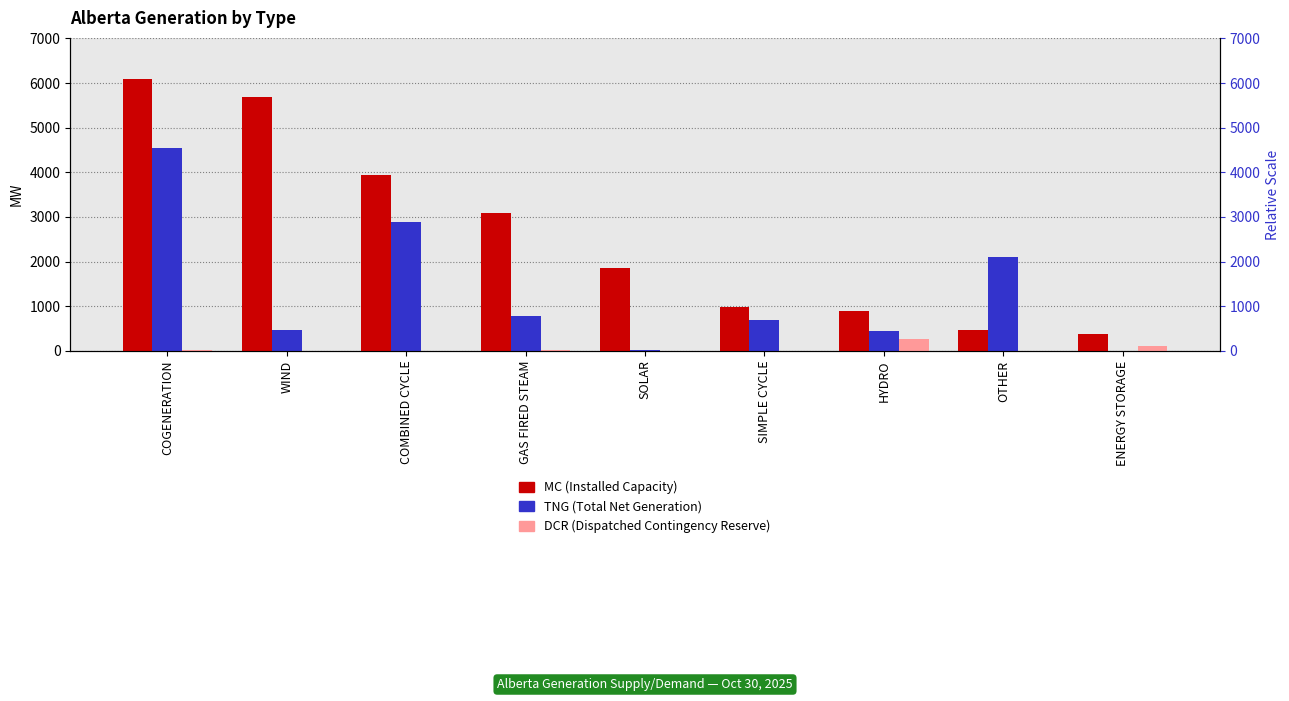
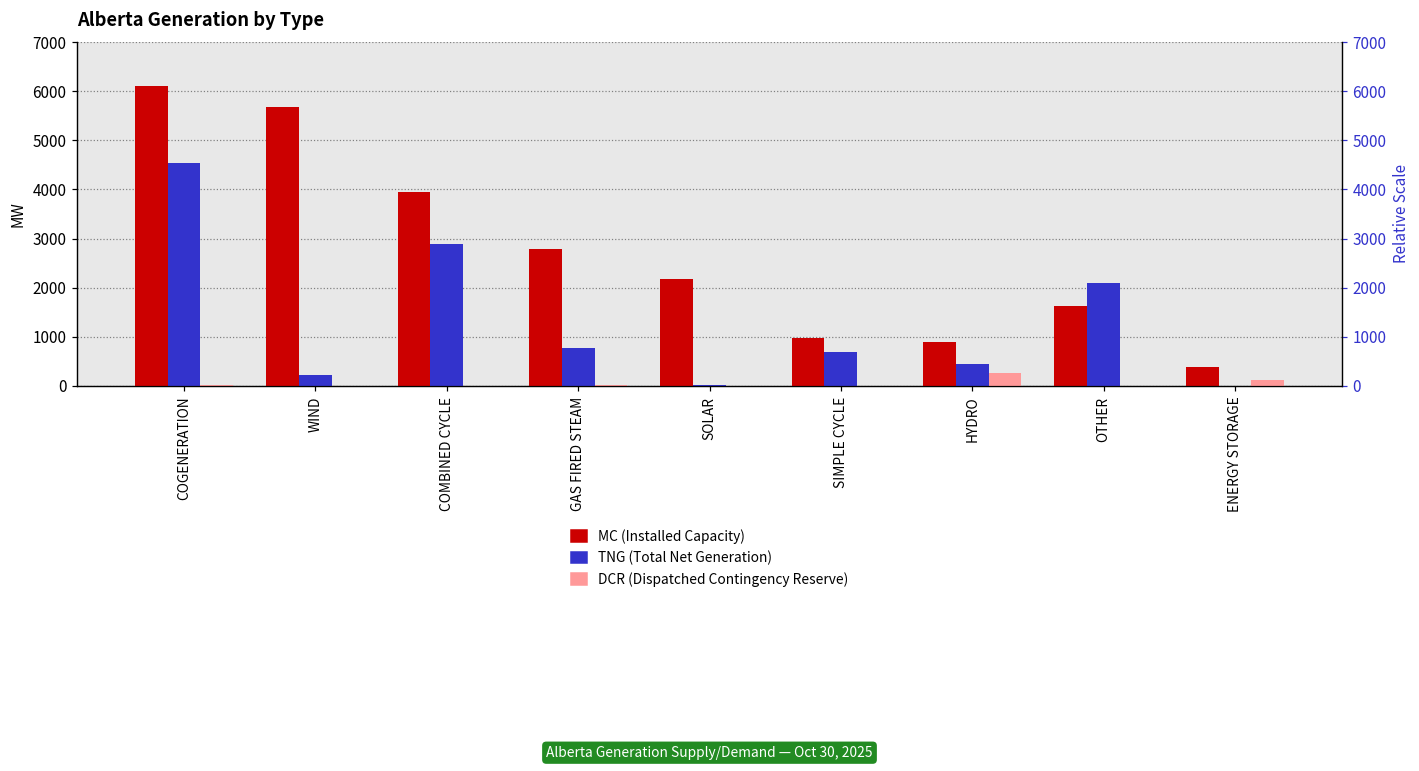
TNG (Total Net Generation), WIND: 500 -> 200
MC (Installed Capacity), GAS FIRED STEAM: 3100 -> 2800
MC (Installed Capacity), SOLAR: 1900 -> 2200
MC (Installed Capacity), OTHER: 500 -> 1600
